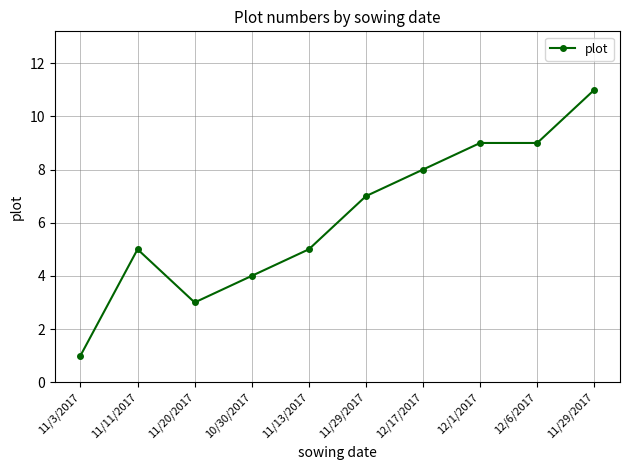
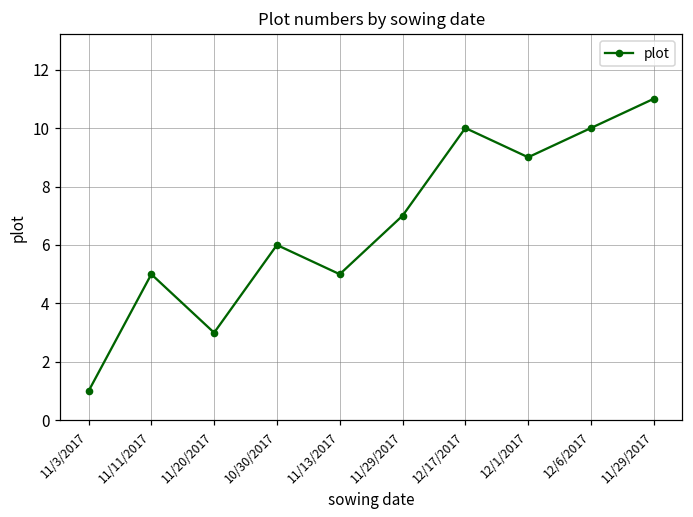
10/30/2017: 4 -> 6
12/17/2017: 8 -> 10
12/6/2017: 9 -> 10
